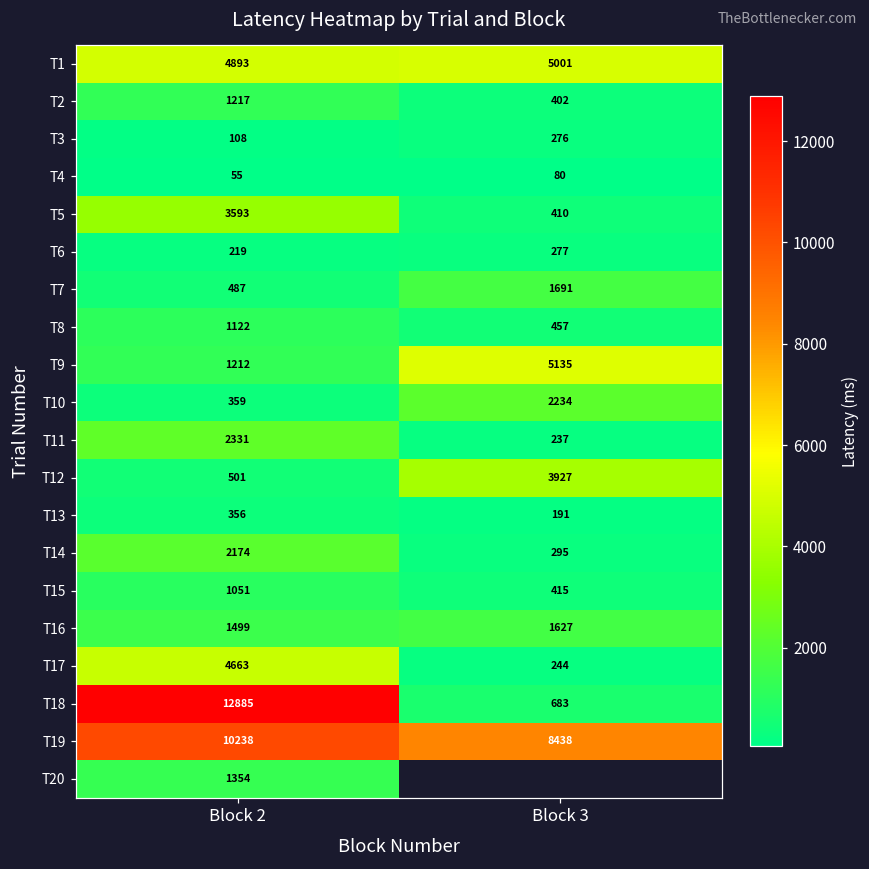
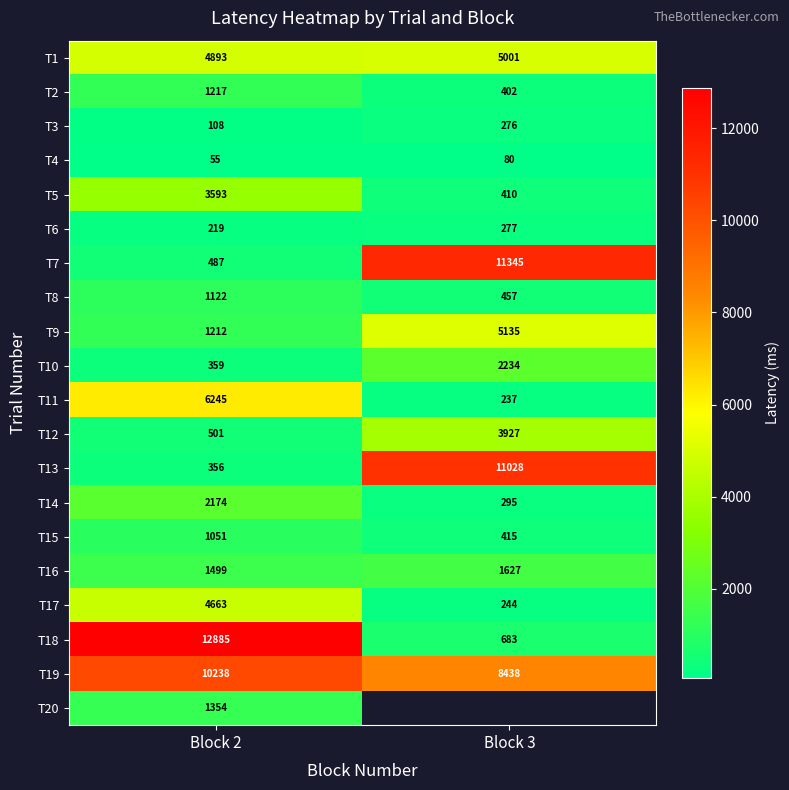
T7, Block 3: 1691 -> 11345
T11, Block 2: 2331 -> 6245
T13, Block 3: 191 -> 11028
